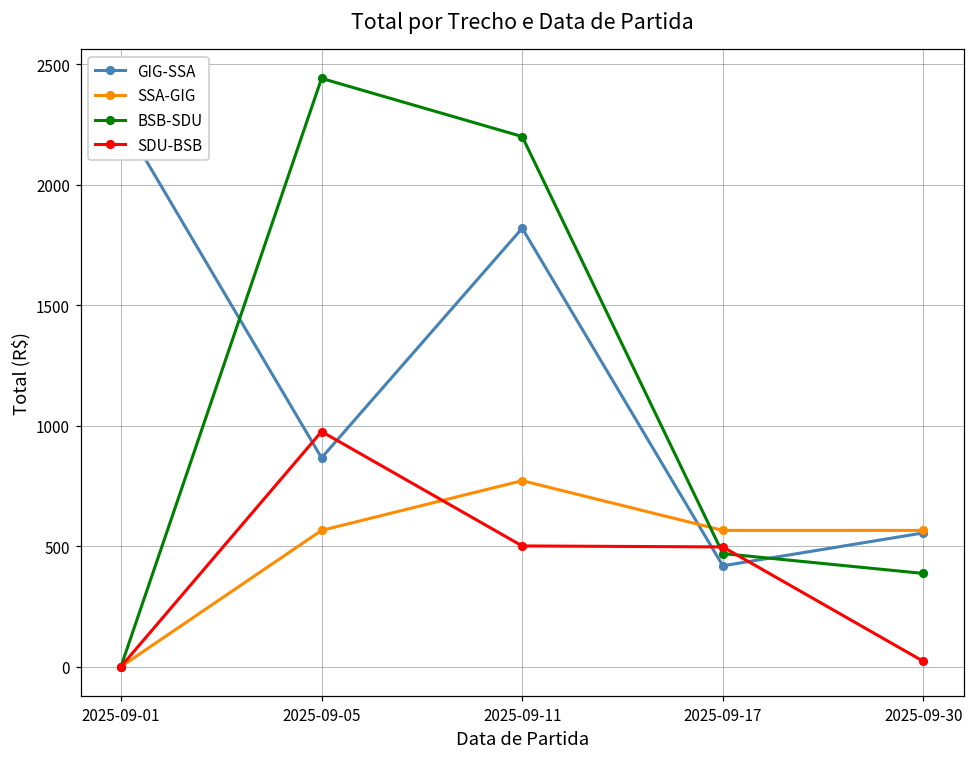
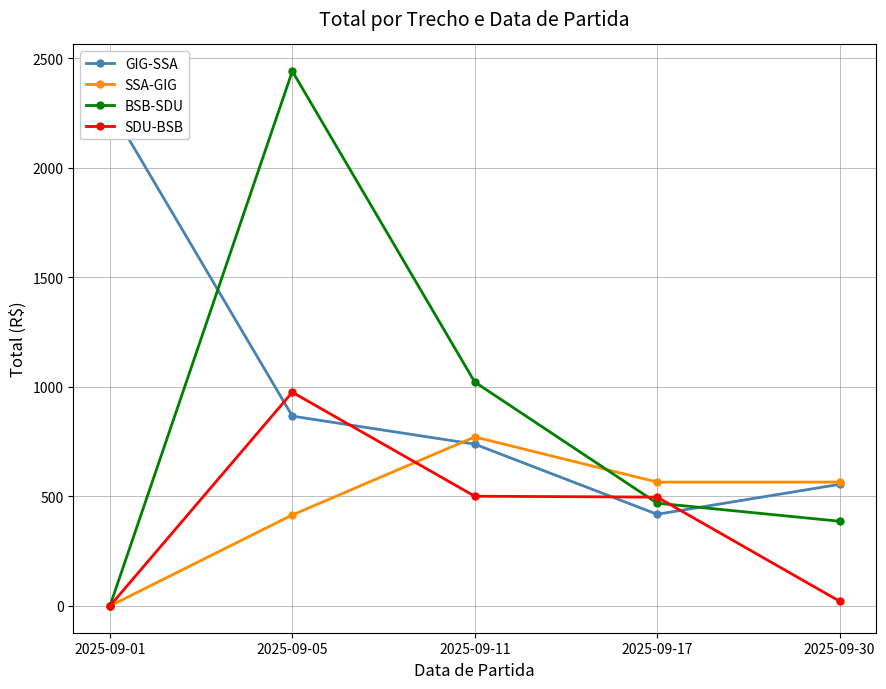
SSA-GIG, 2025-09-05: 570 -> 420
GIG-SSA, 2025-09-11: 1820 -> 740
BSB-SDU, 2025-09-11: 2200 -> 1020
